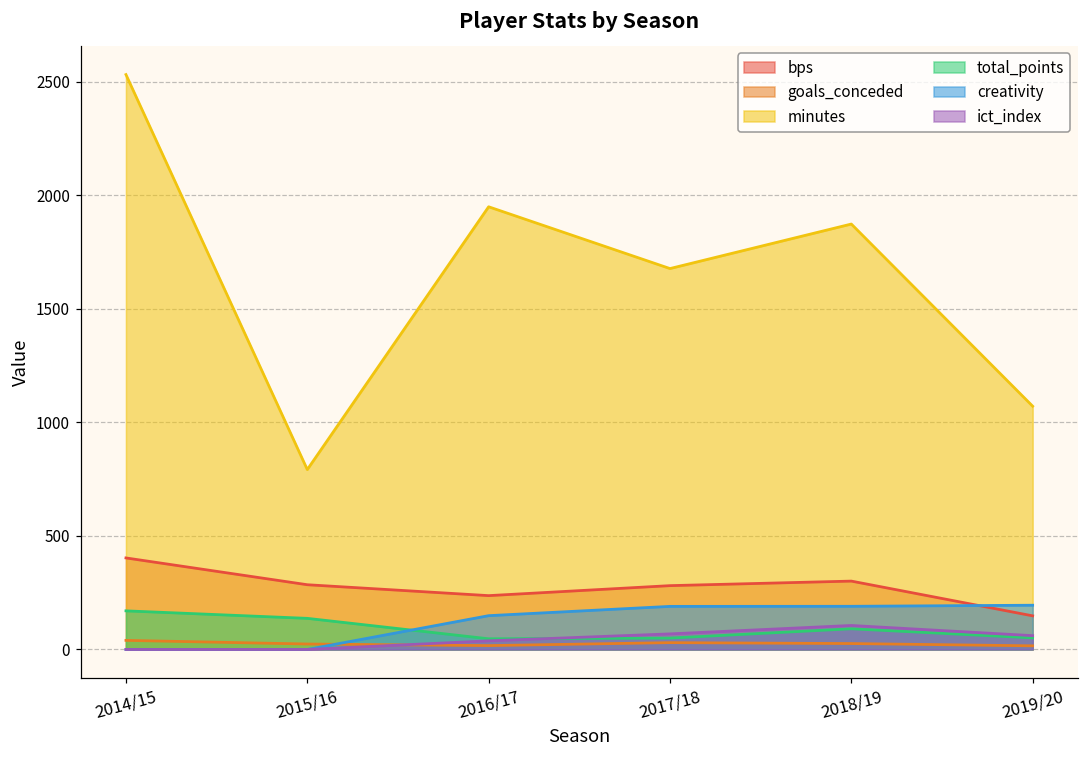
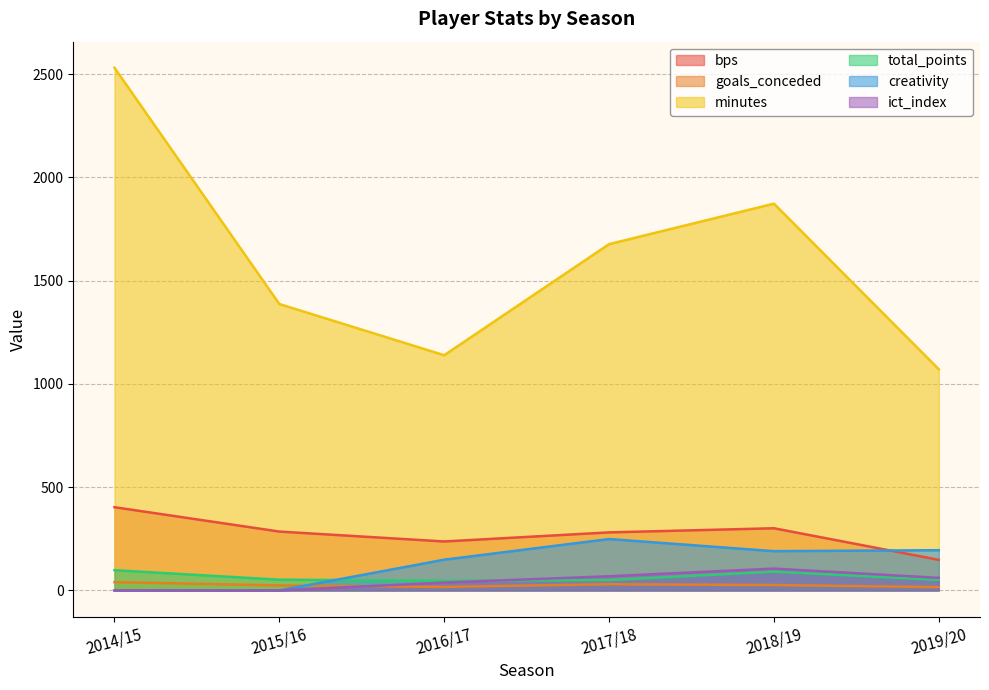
total_points, 2014/15: 170 -> 100
minutes, 2015/16: 790 -> 1390
total_points, 2015/16: 140 -> 50
minutes, 2016/17: 1950 -> 1140
creativity, 2017/18: 190 -> 250
